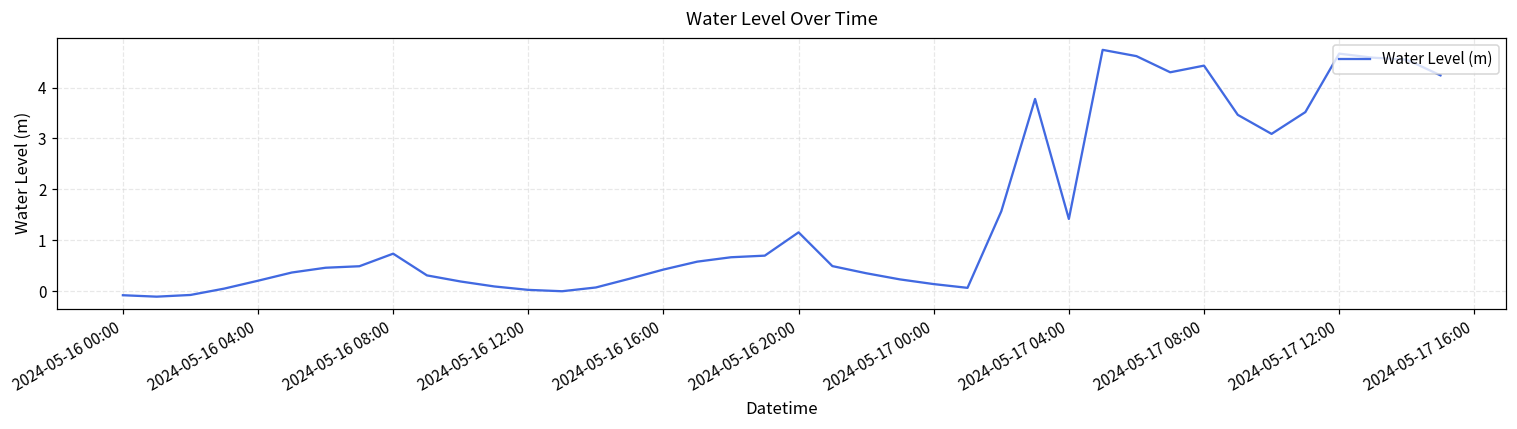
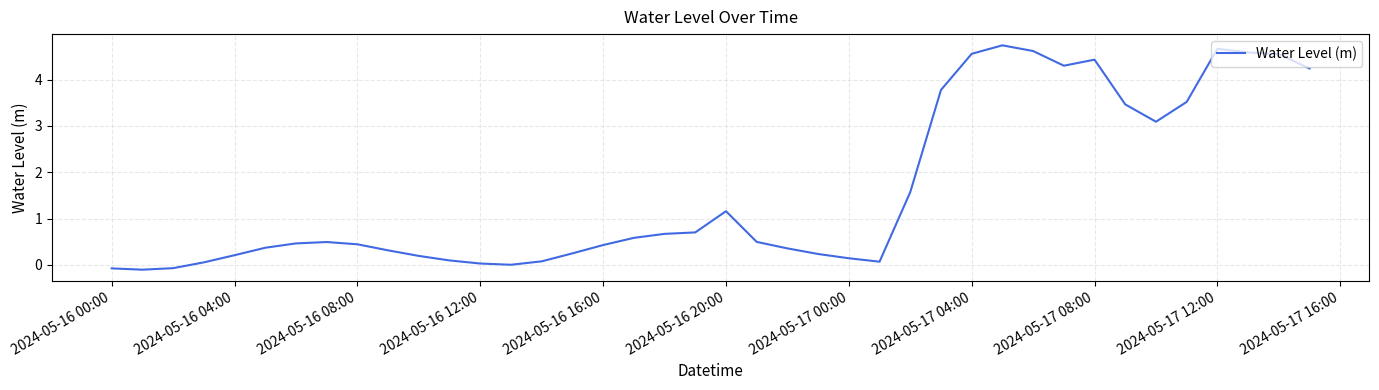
2024-05-16 08:00: 0.7 -> 0.4
2024-05-17 04:00: 1.4 -> 4.6
